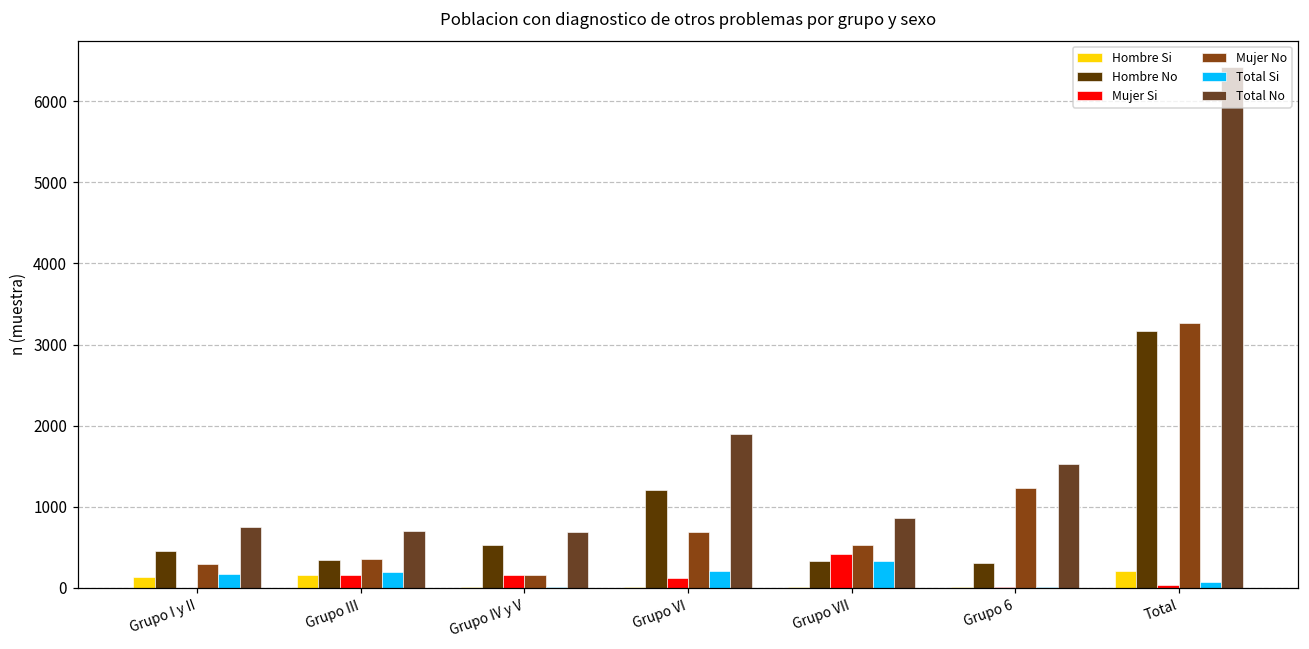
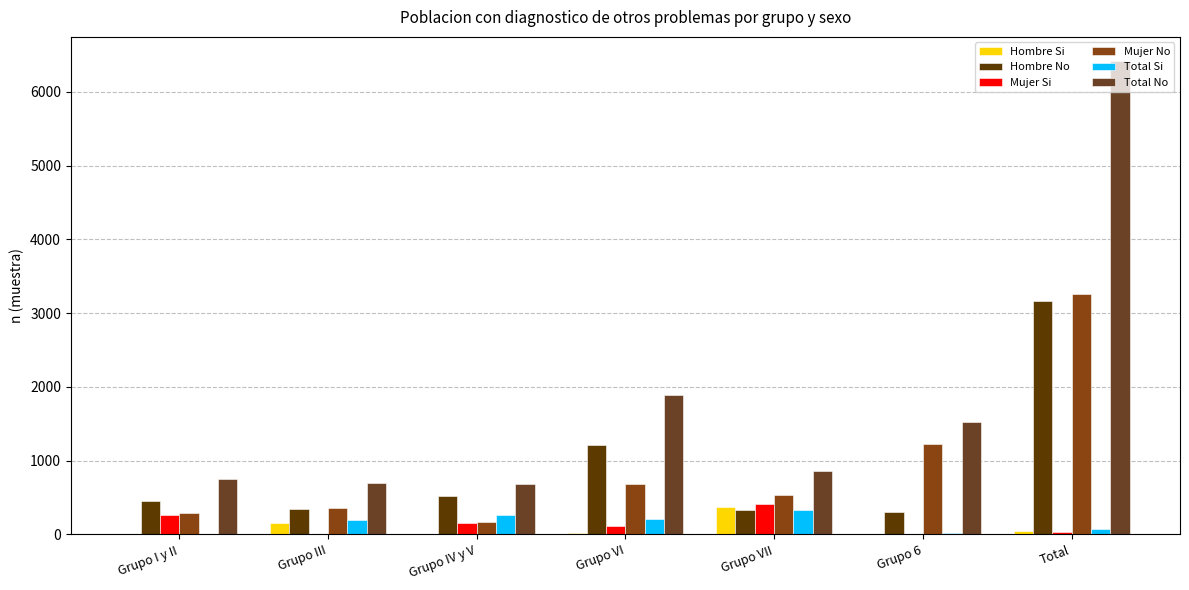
Hombre Si, Grupo I y II: 100 -> 0
Mujer Si, Grupo I y II: 0 -> 300
Total Si, Grupo I y II: 200 -> 0
Mujer Si, Grupo III: 200 -> 0
Total Si, Grupo IV y V: 0 -> 300
Hombre Si, Grupo VII: 0 -> 400
Hombre Si, Total: 200 -> 0
